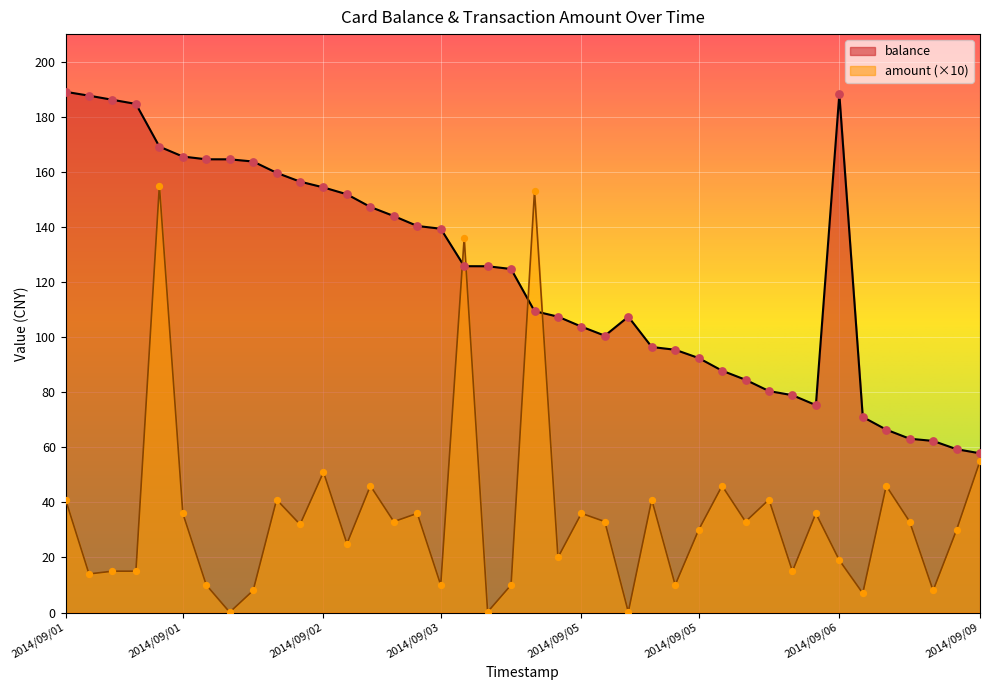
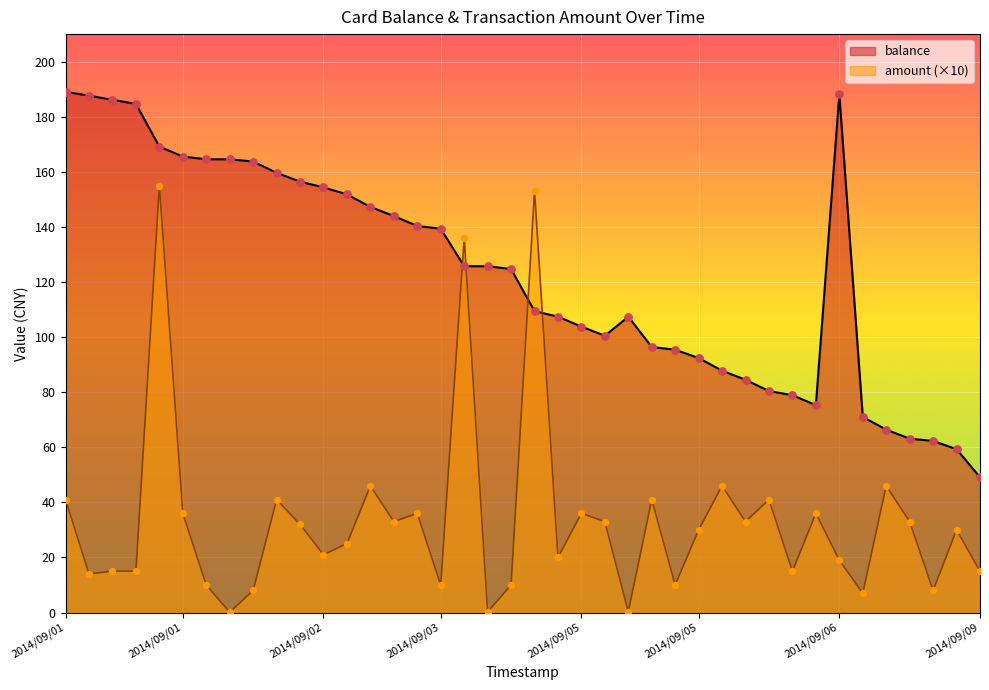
amount (×10), 2014/09/02: 51 -> 21
balance, 2014/09/09: 58 -> 49
amount (×10), 2014/09/09: 55 -> 15
